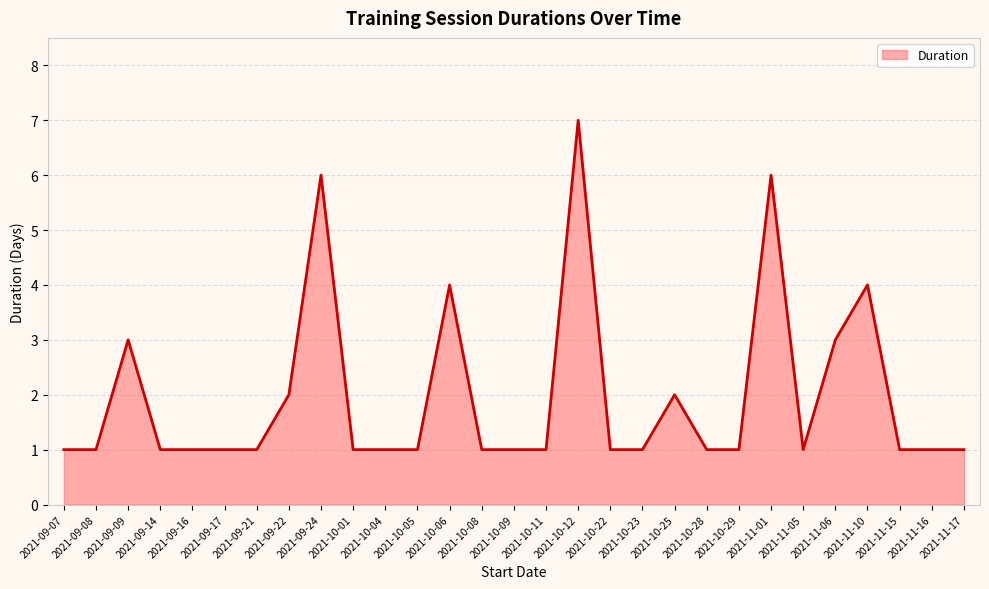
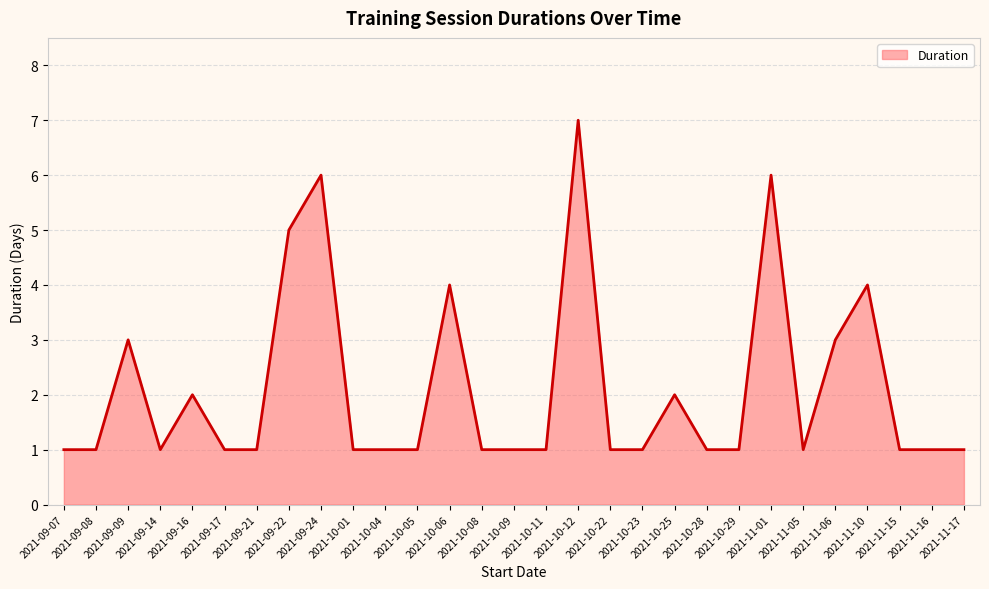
2021-09-16: 1 -> 2
2021-09-22: 2 -> 5
